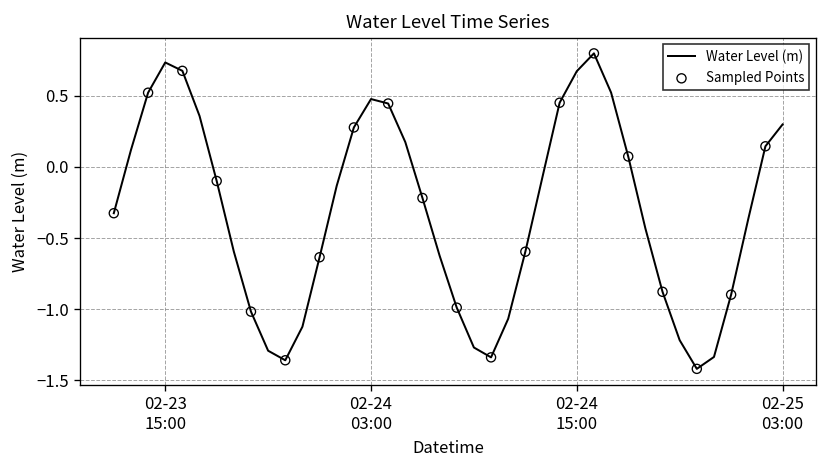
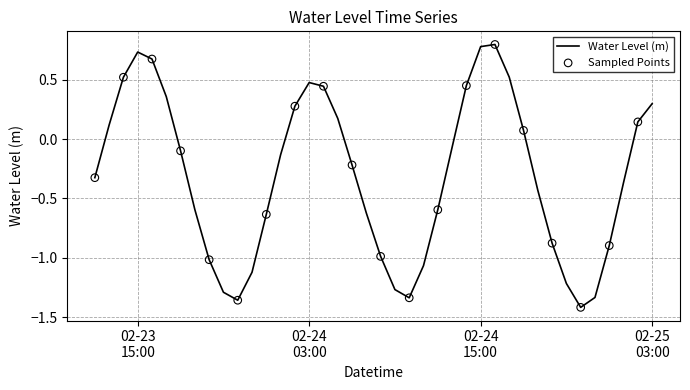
Water Level (m), 02-24 15:00: 0.67 -> 0.78
